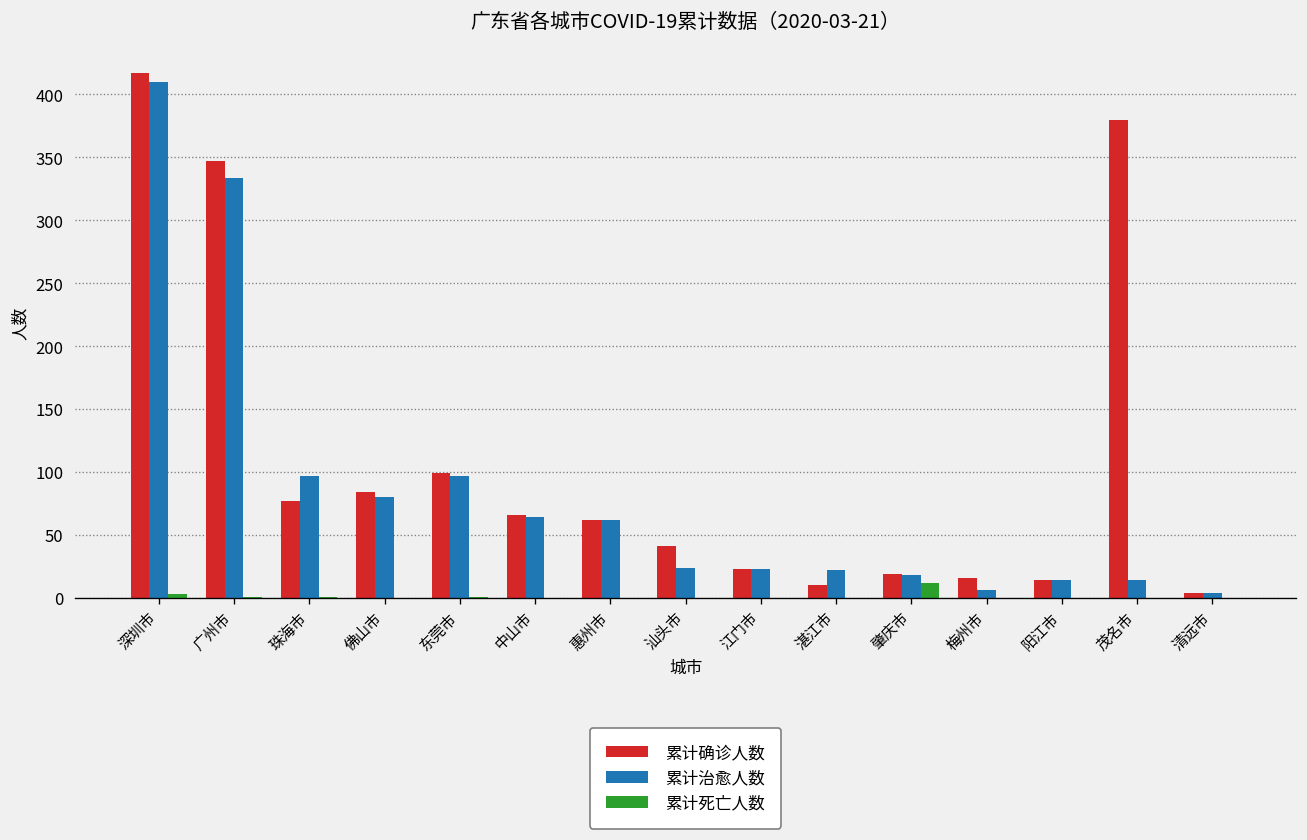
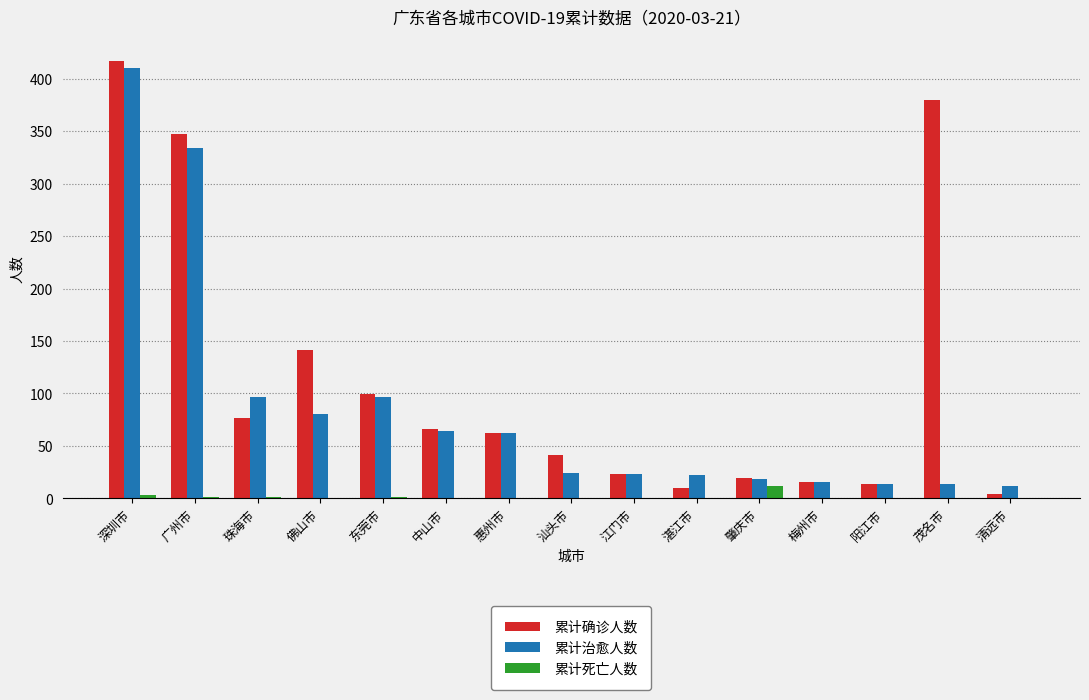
累计确诊人数, 佛山市: 84 -> 141
累计治愈人数, 梅州市: 6 -> 16
累计治愈人数, 清远市: 4 -> 12
